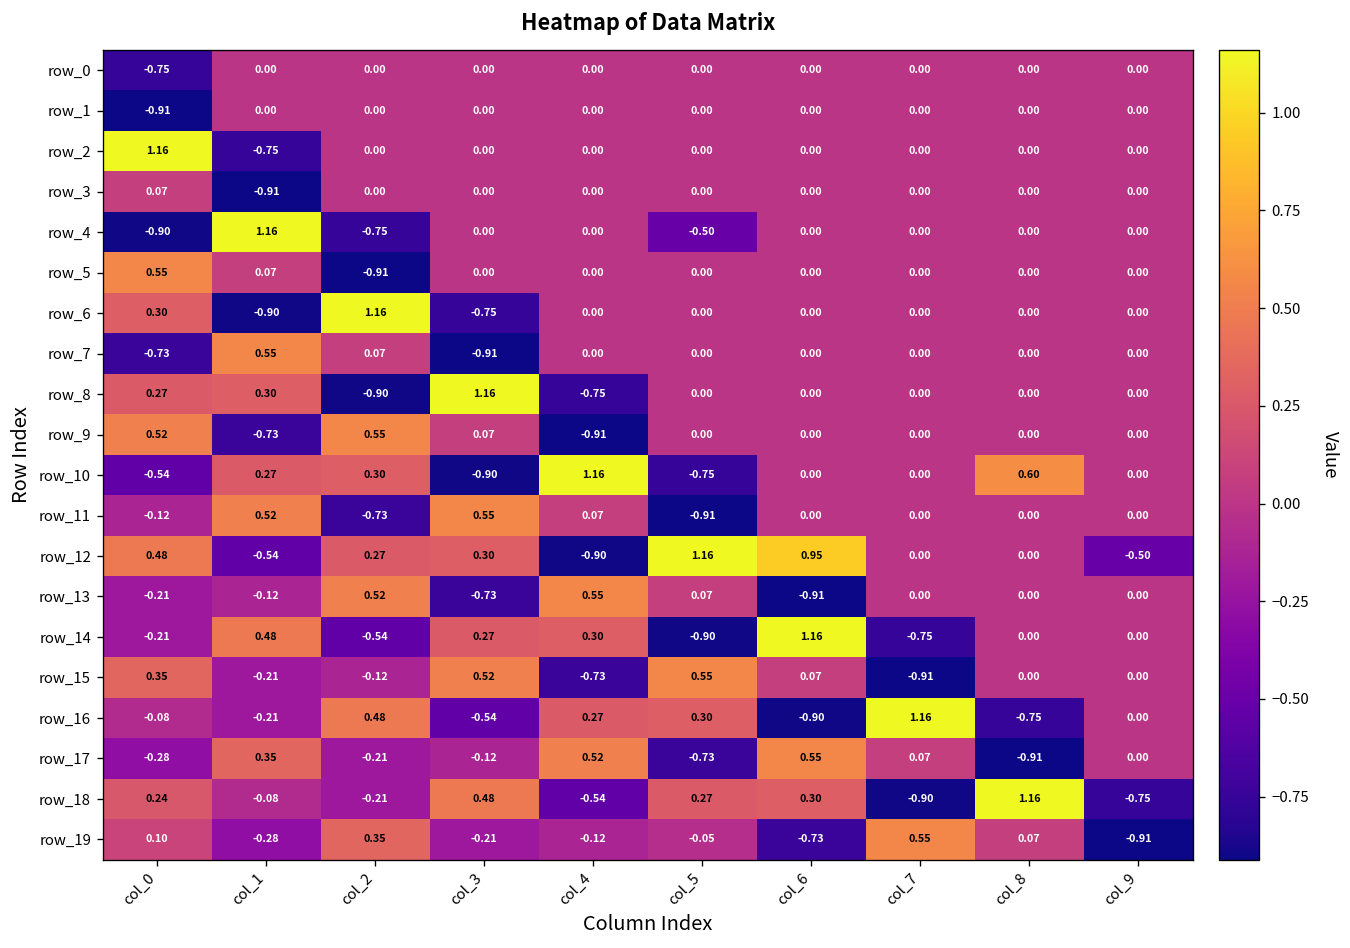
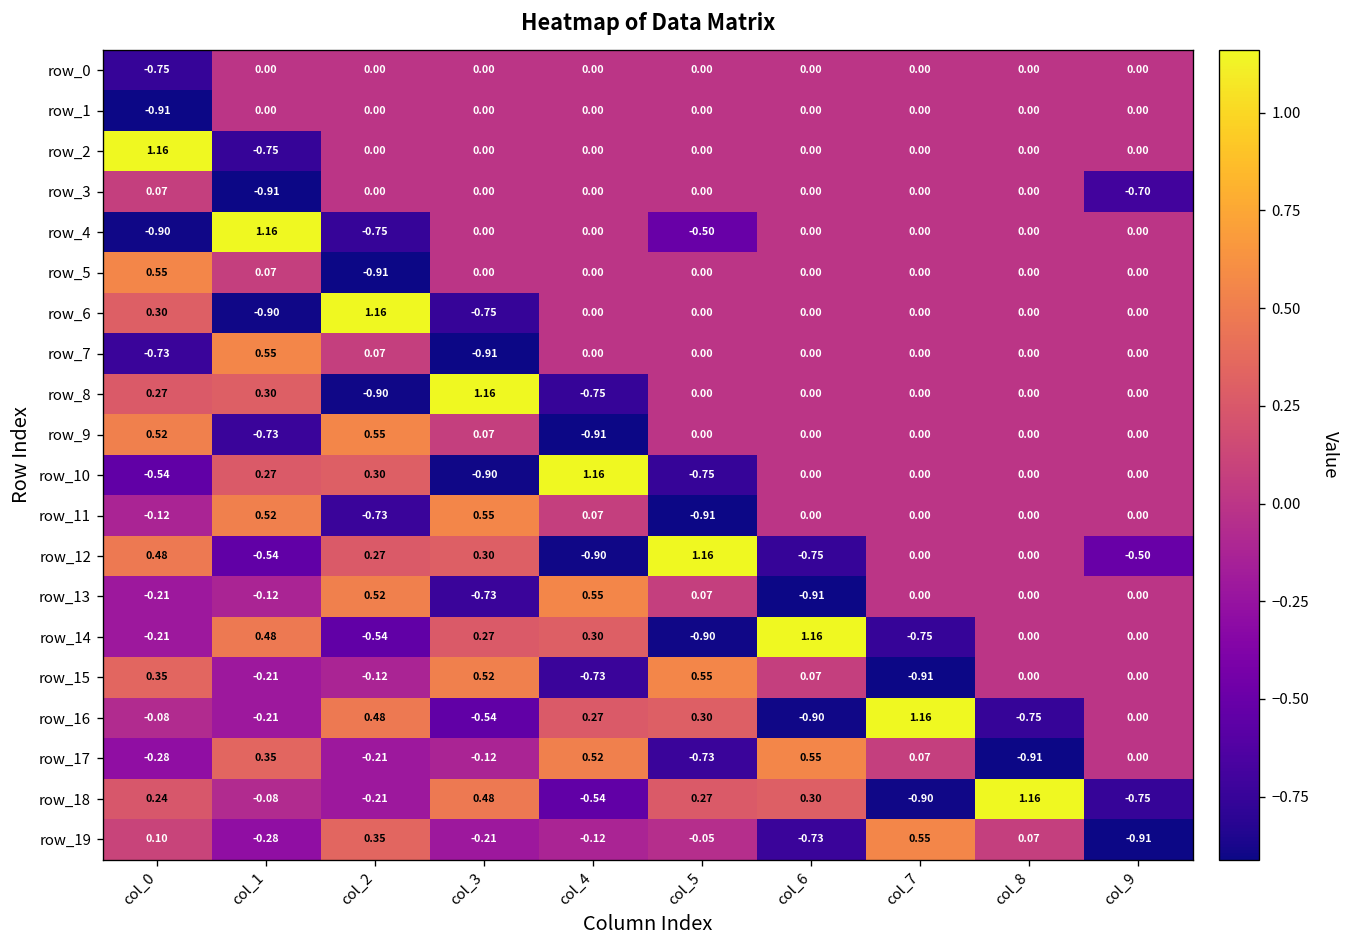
row_3, col_9: 0.00 -> -0.70
row_10, col_8: 0.60 -> 0.00
row_12, col_6: 0.95 -> -0.75
